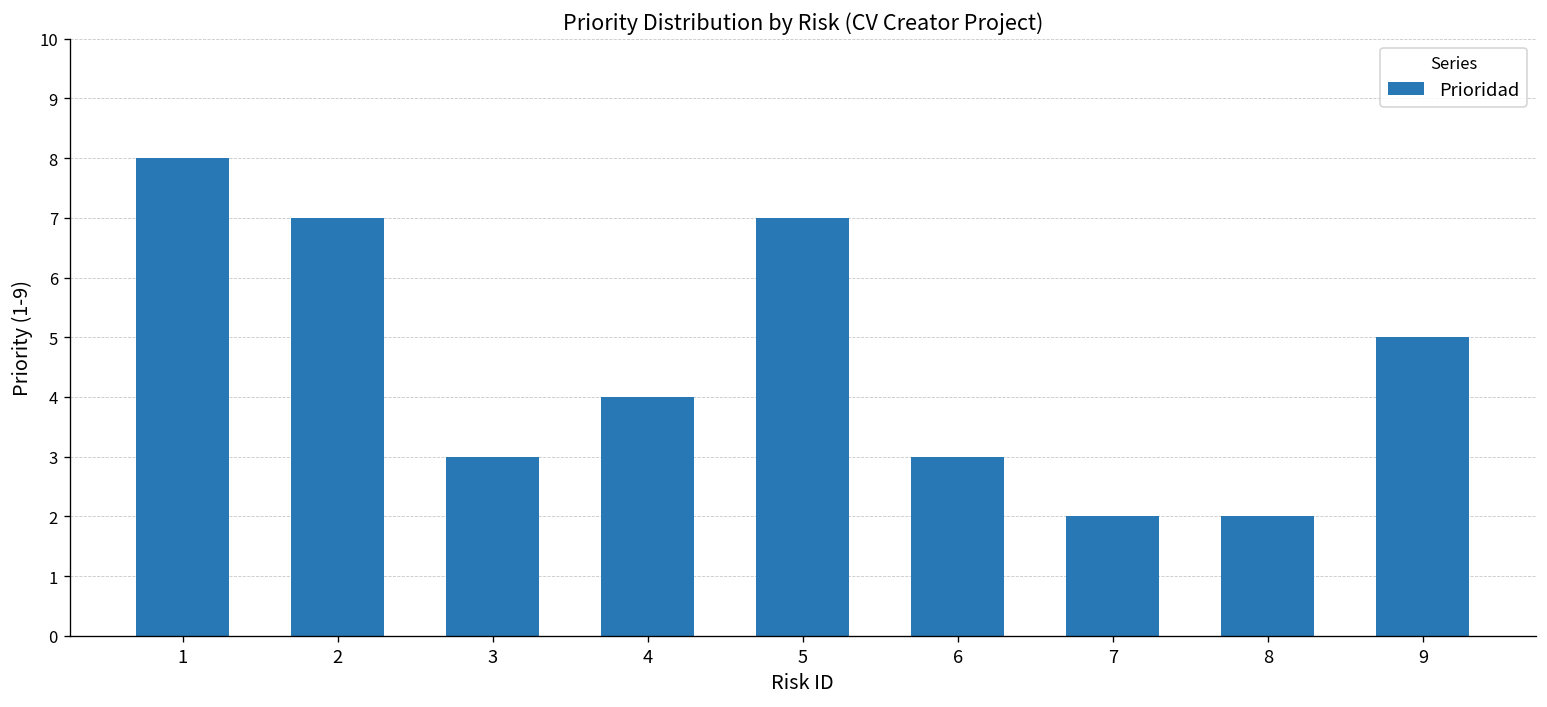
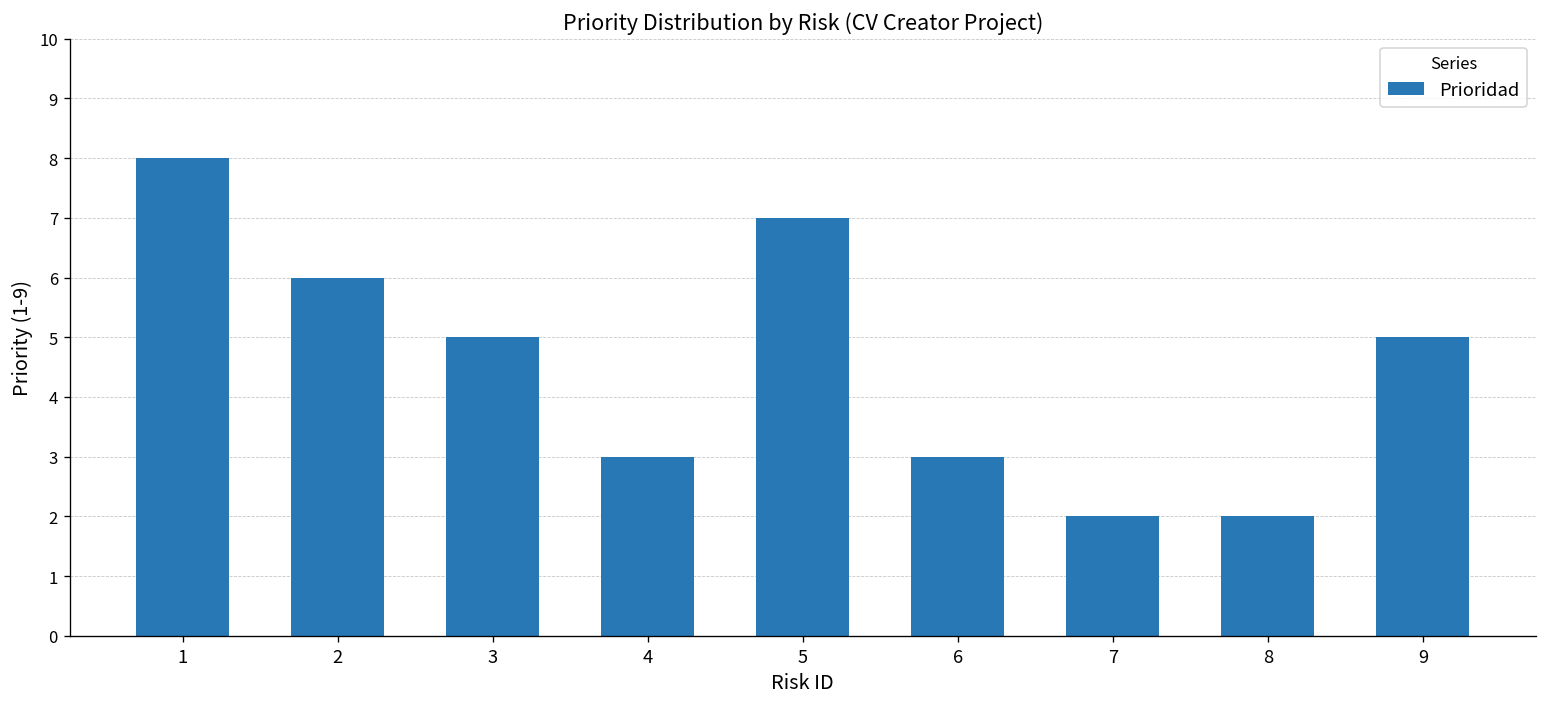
2: 7 -> 6
3: 3 -> 5
4: 4 -> 3
